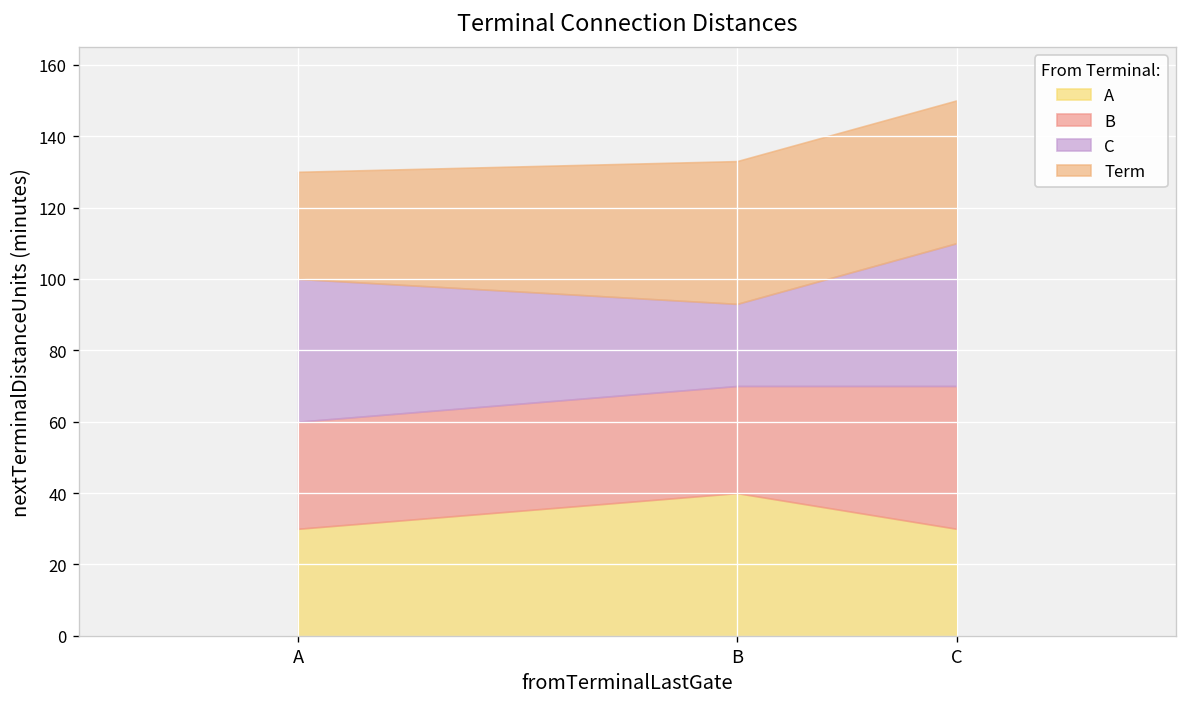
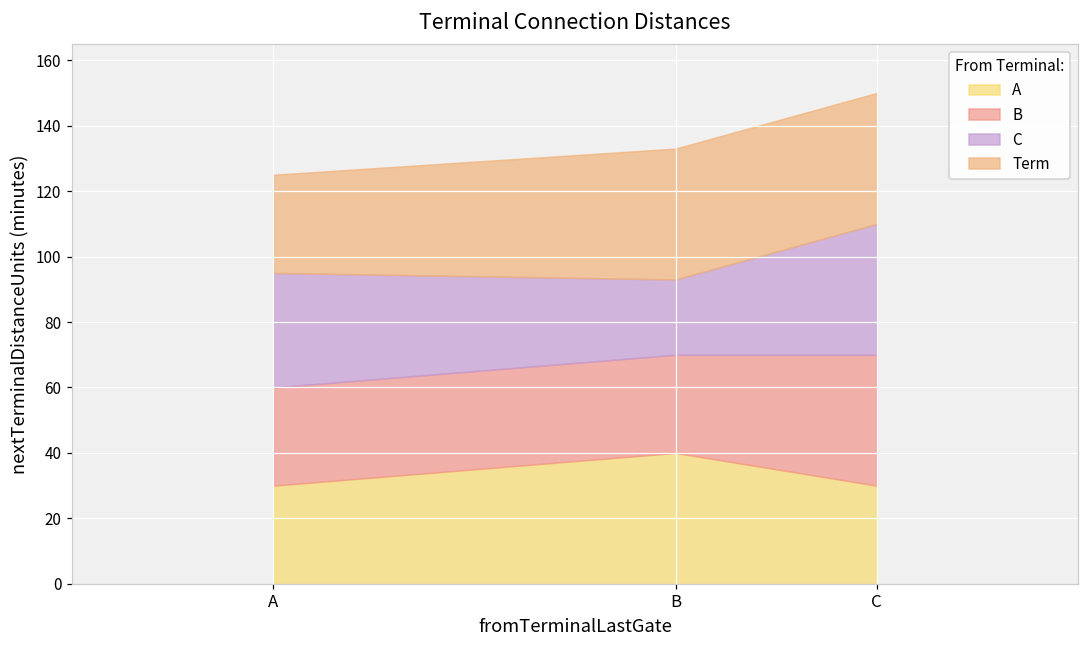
C, A: 40 -> 35
